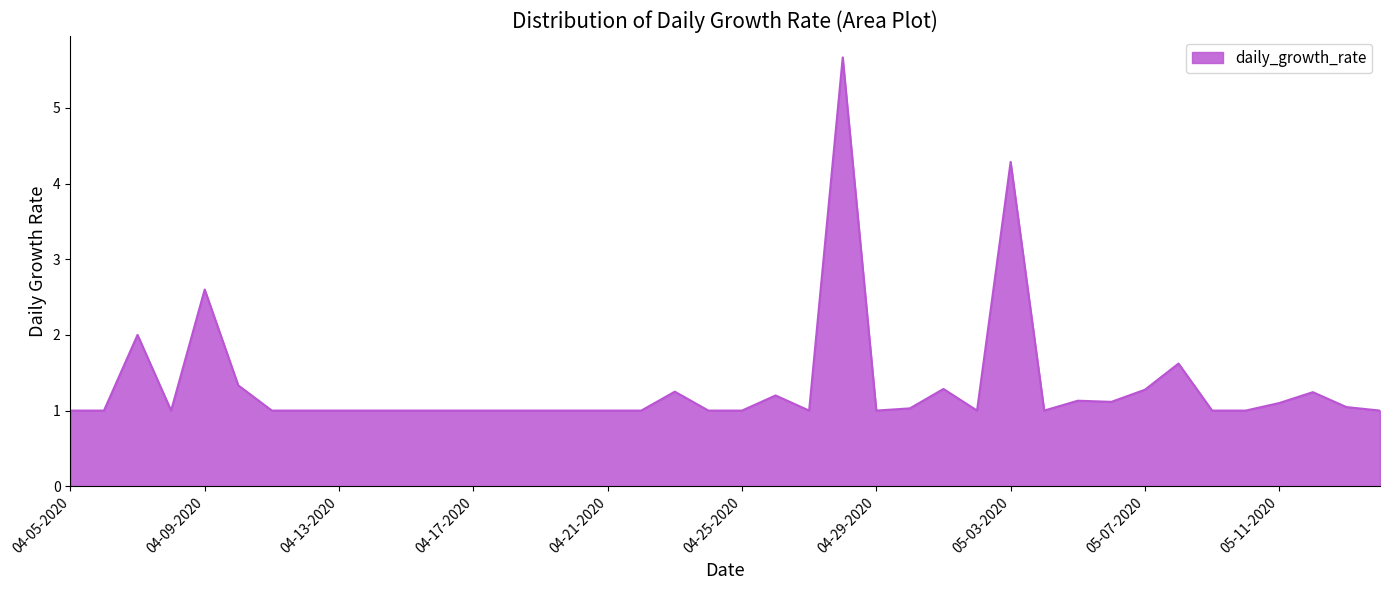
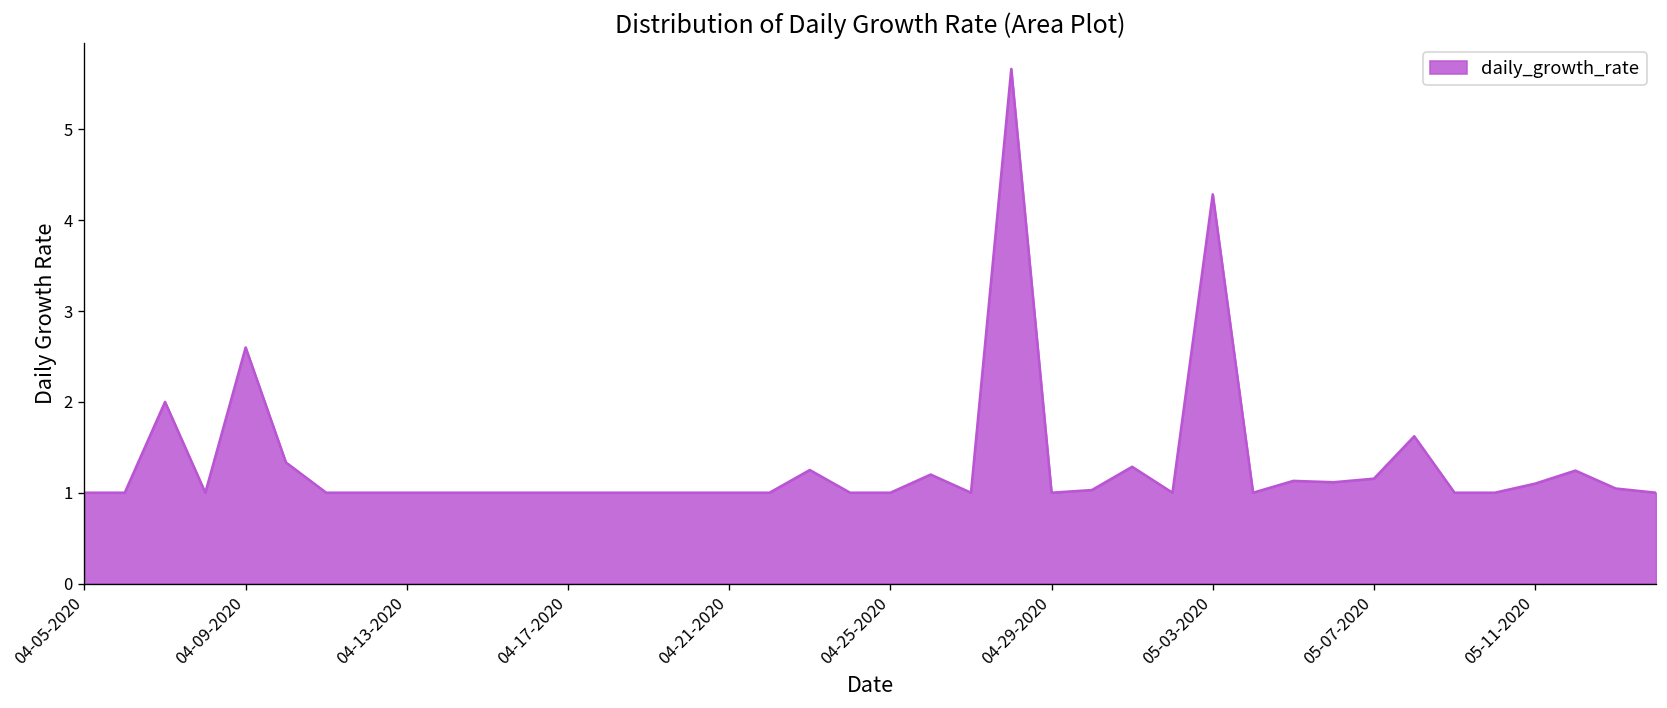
05-07-2020: 1.3 -> 1.2
